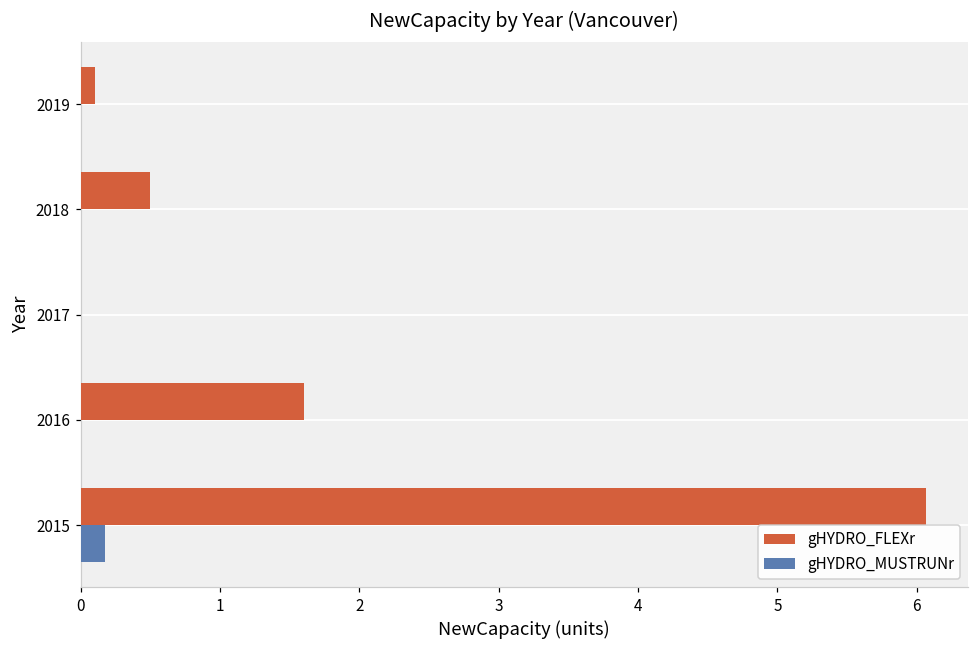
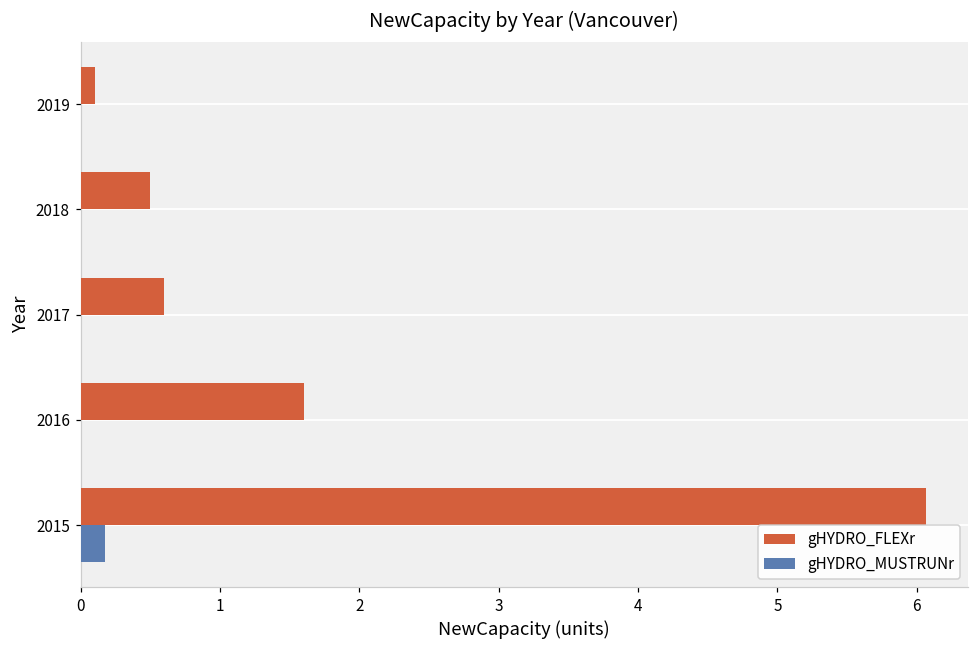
gHYDRO_FLEXr, 2017: 0.0 -> 0.6
